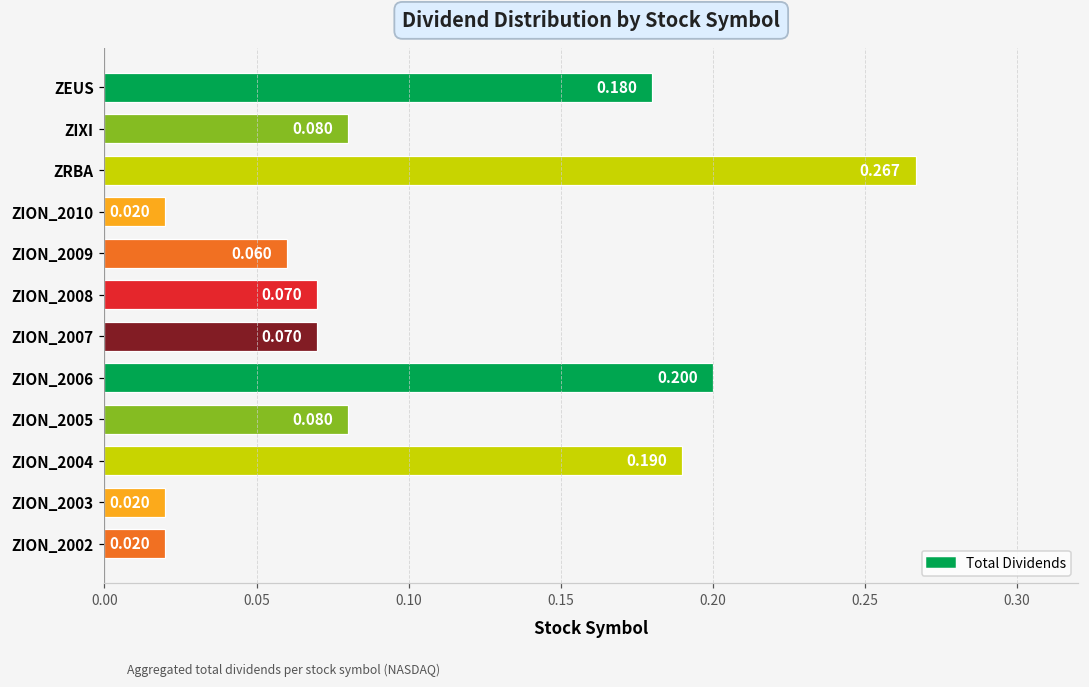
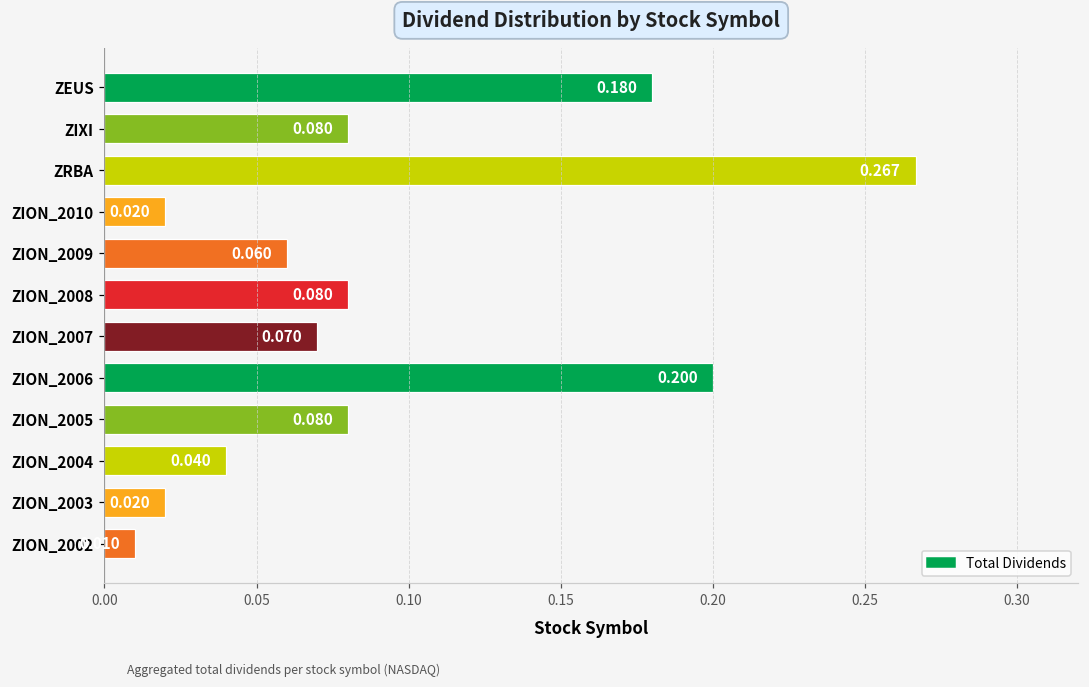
ZION_2008: 0.070 -> 0.080
ZION_2004: 0.190 -> 0.040
ZION_2002: 0.02 -> 0.01
